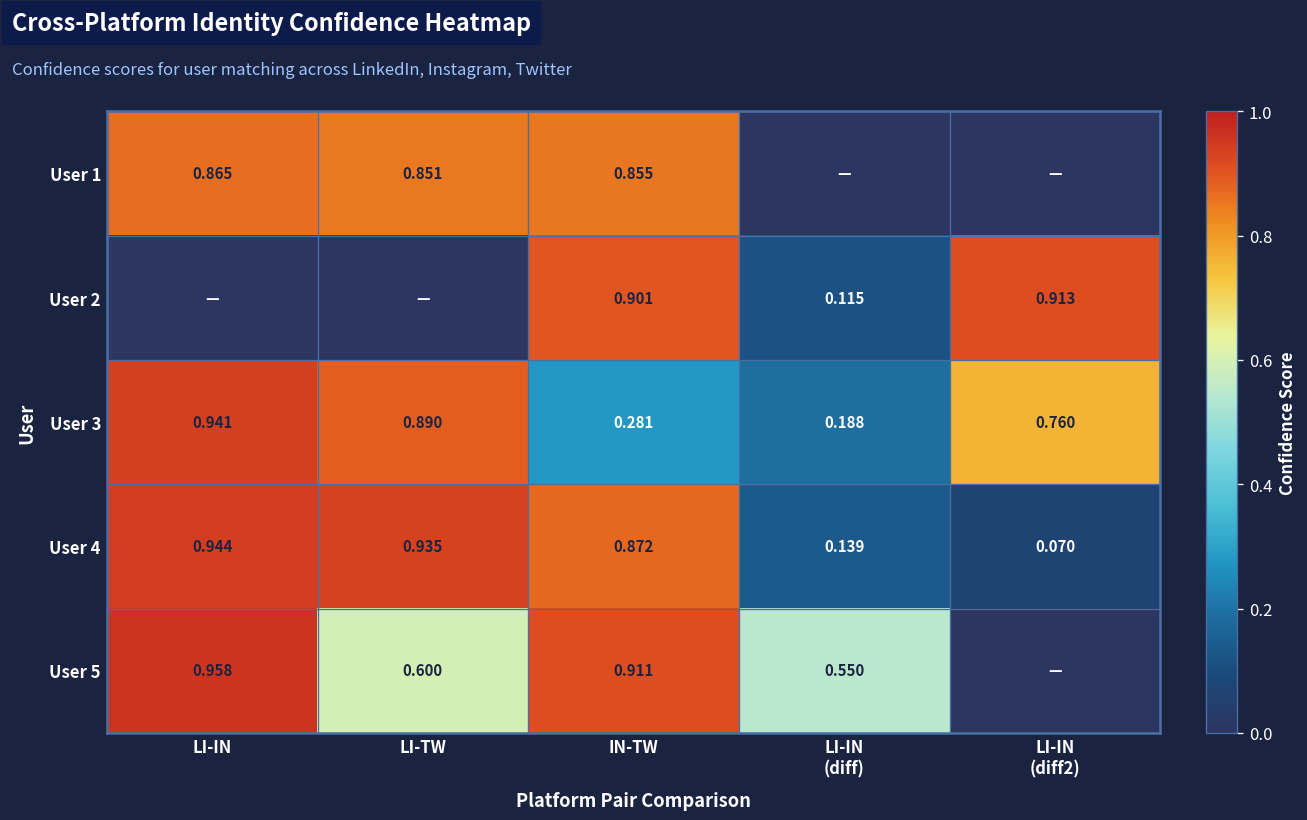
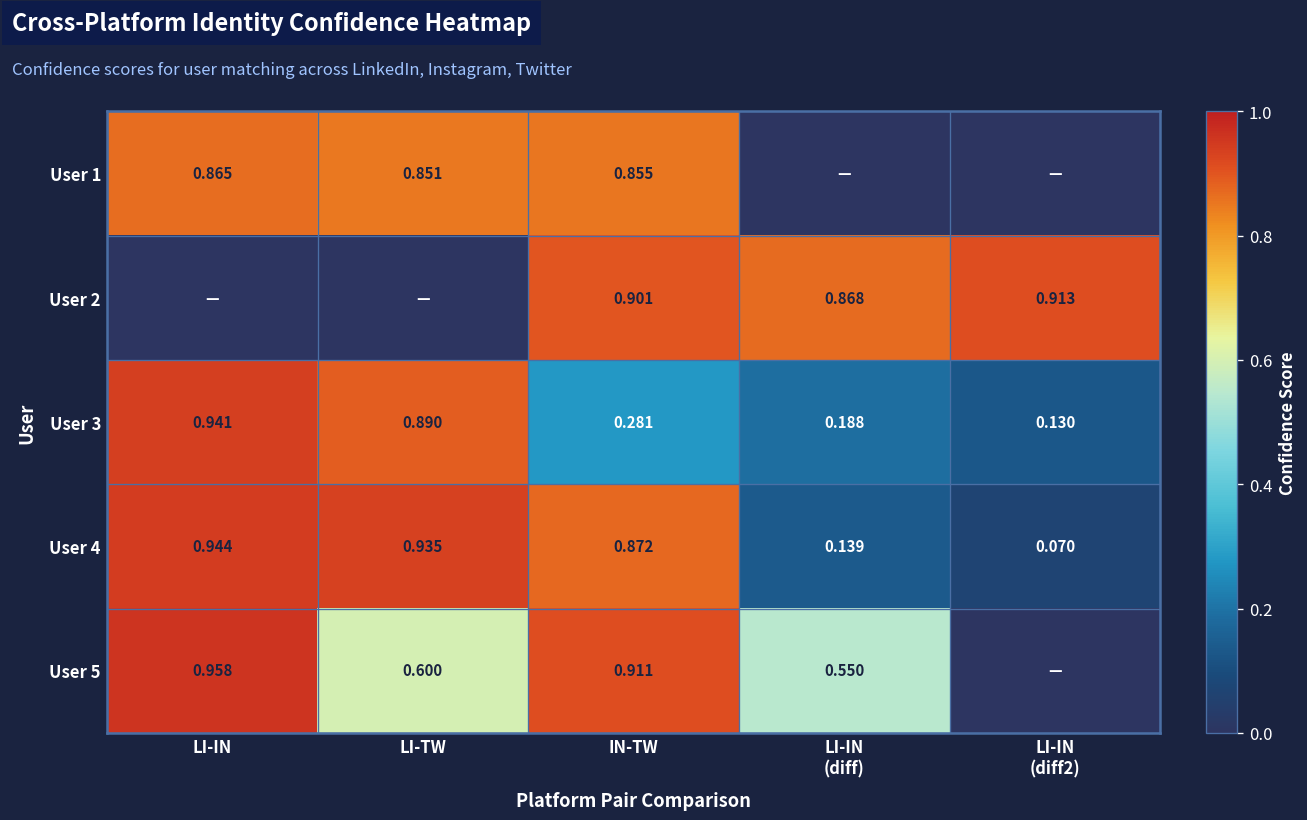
User 2, LI-IN (diff): 0.115 -> 0.868
User 3, LI-IN (diff2): 0.760 -> 0.130
